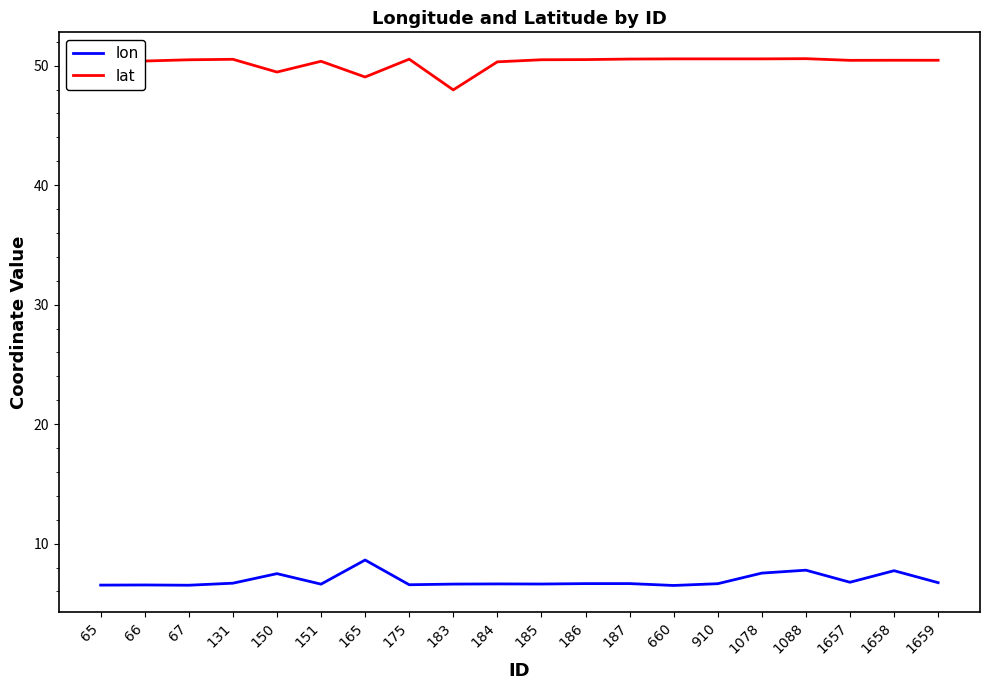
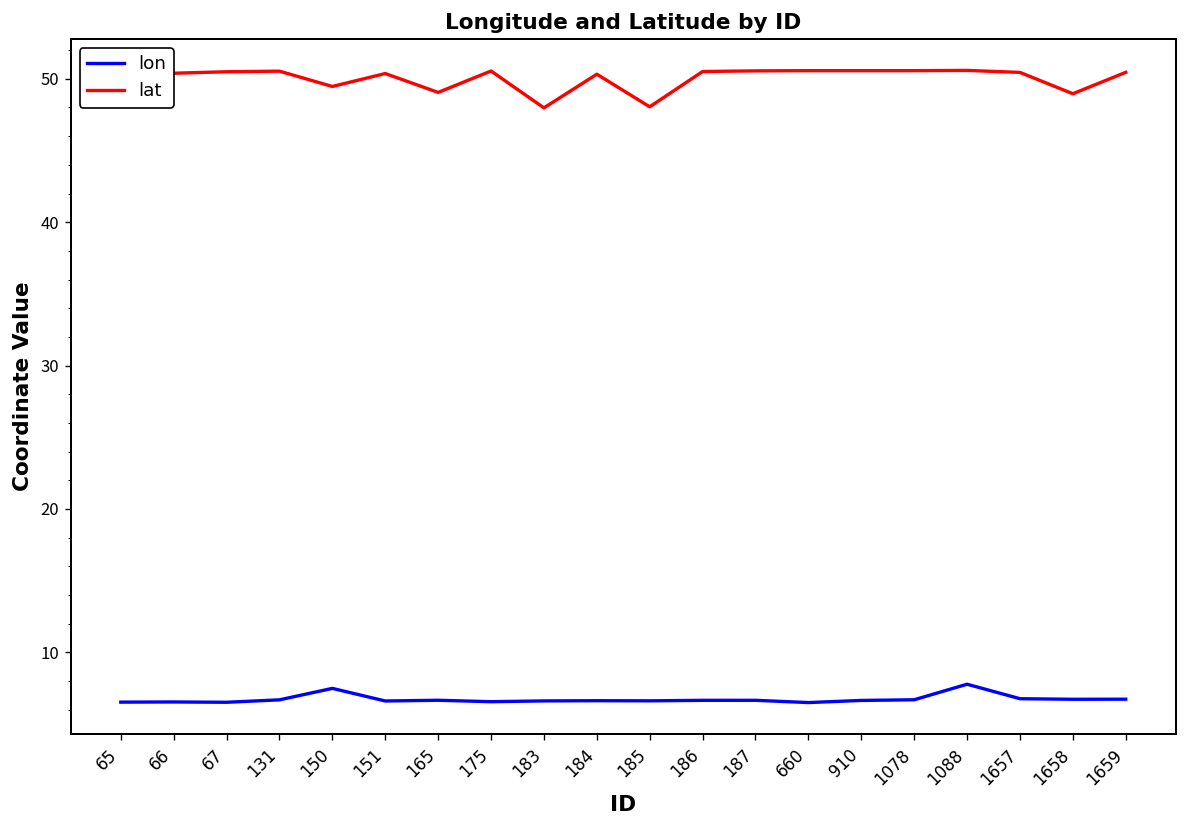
lon, 165: 8.6 -> 6.7
lat, 185: 50.5 -> 48.0
lon, 1078: 7.5 -> 6.7
lon, 1658: 7.7 -> 6.7
lat, 1658: 50.5 -> 49.0
